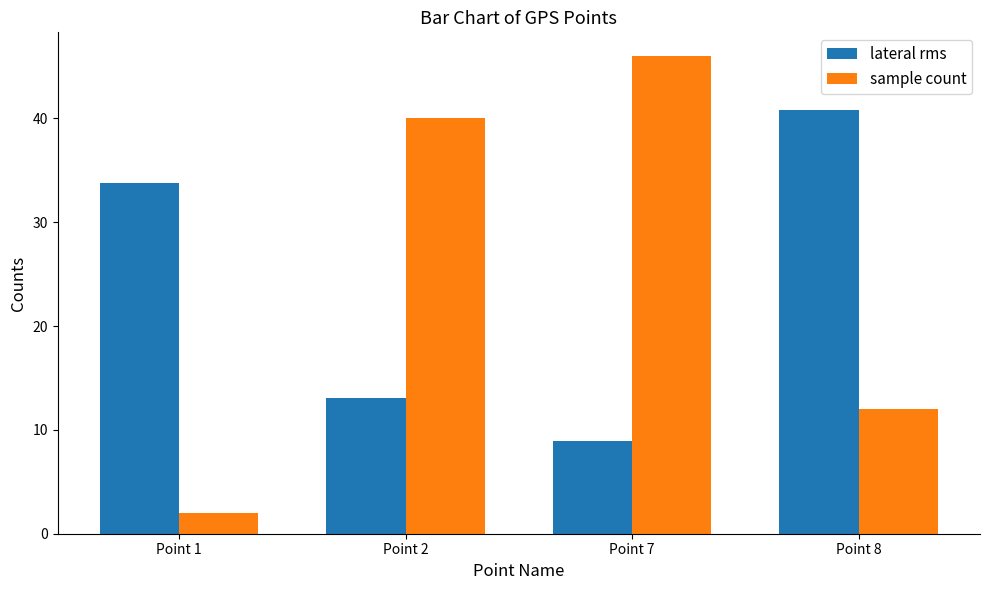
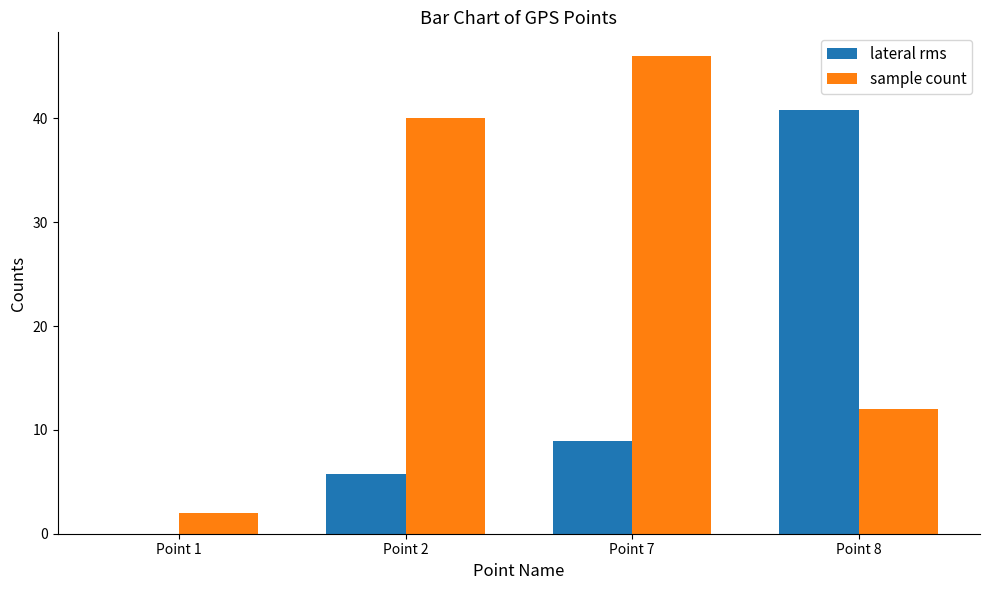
lateral rms, Point 1: 33.8 -> 0.0
lateral rms, Point 2: 13.1 -> 5.8
